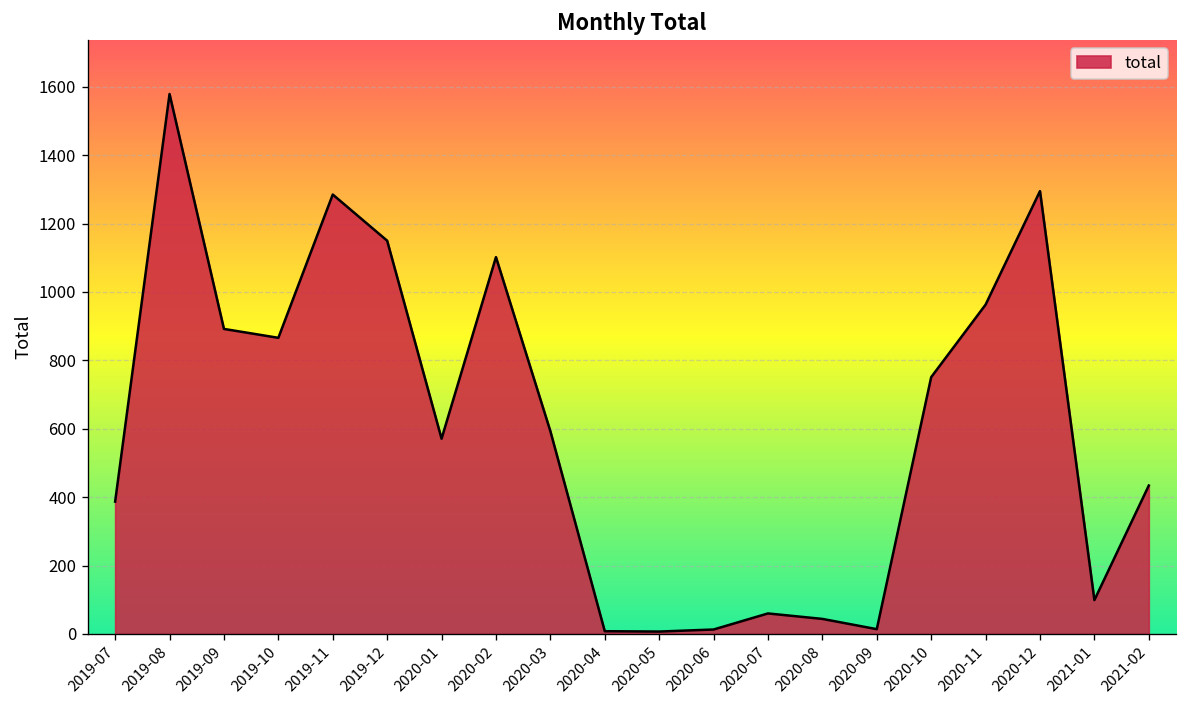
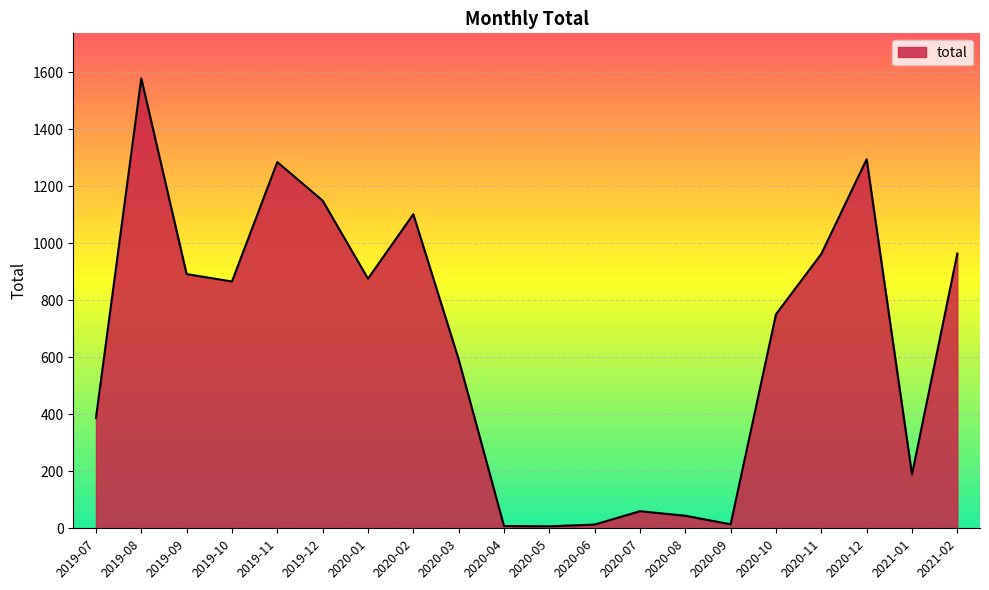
2020-01: 570 -> 880
2021-01: 100 -> 190
2021-02: 430 -> 960
